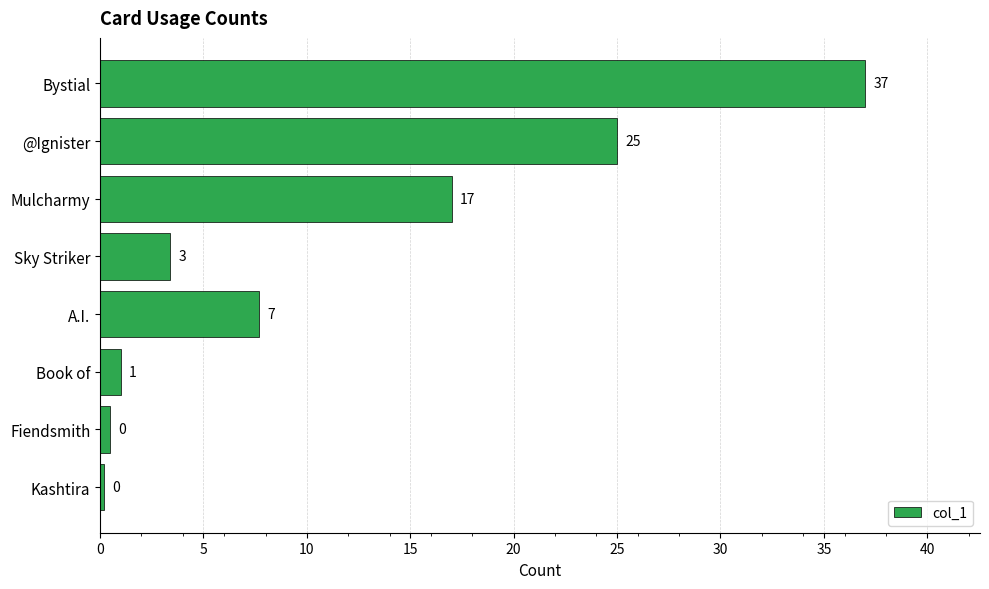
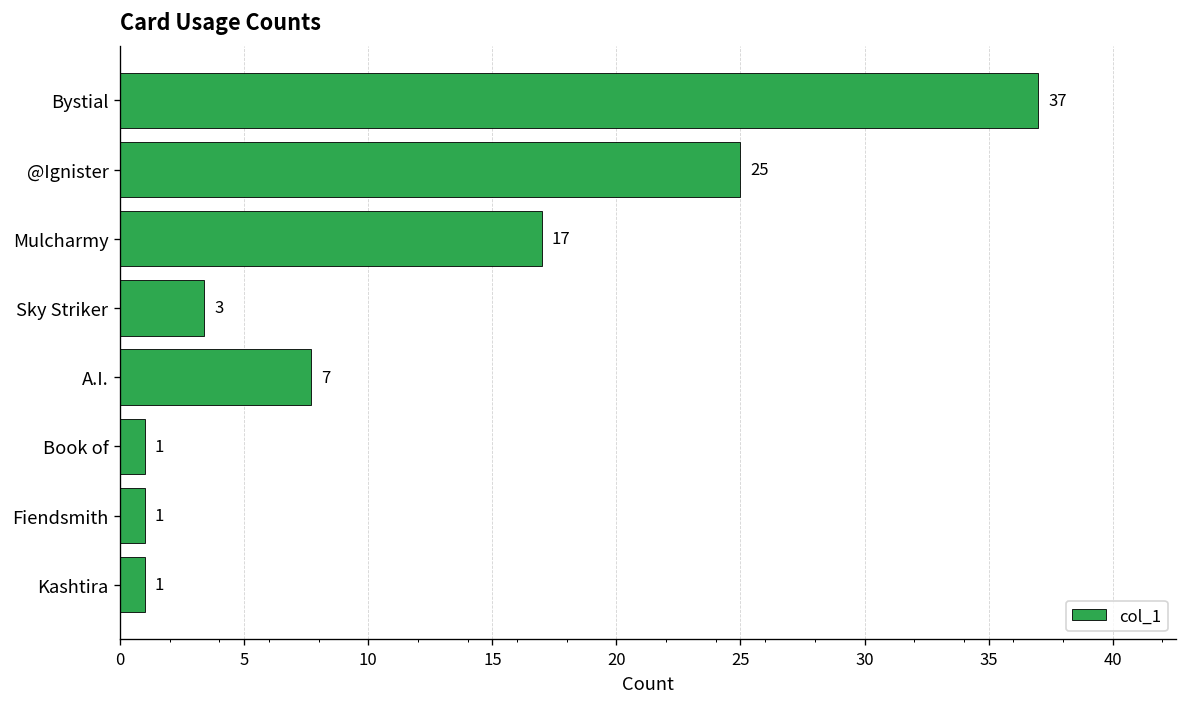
Fiendsmith: 0 -> 1
Kashtira: 0 -> 1
